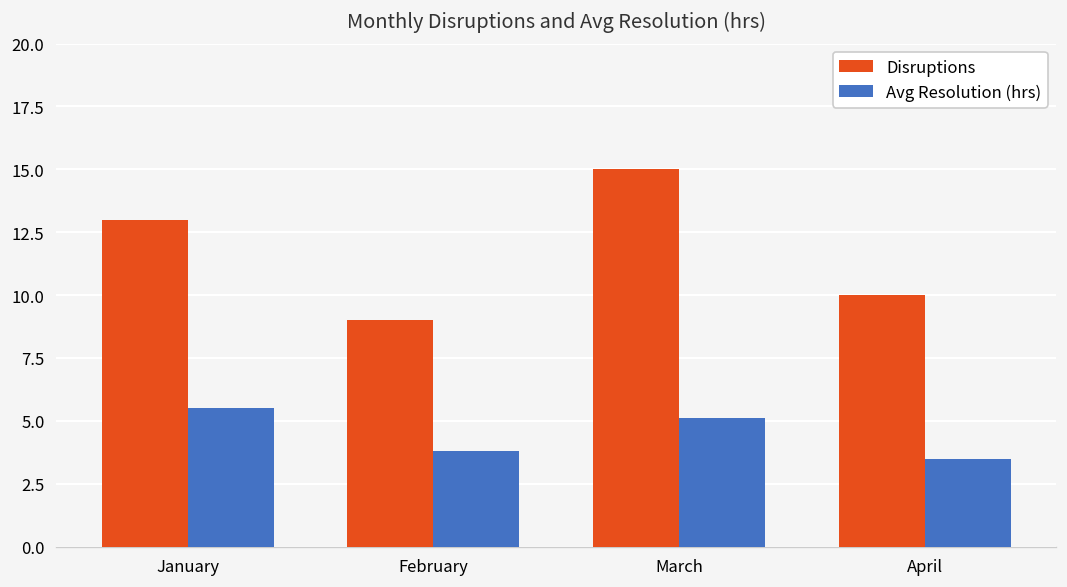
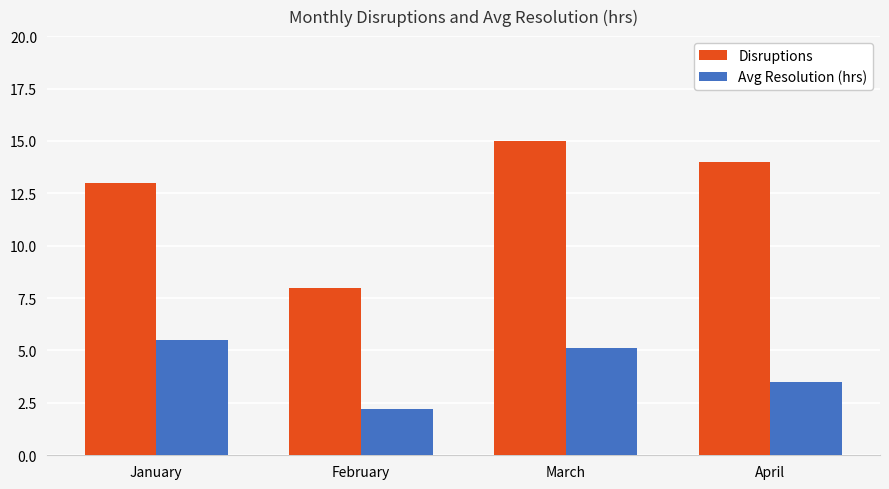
Disruptions, February: 9 -> 8
Avg Resolution (hrs), February: 3.8 -> 2.2
Disruptions, April: 10 -> 14
